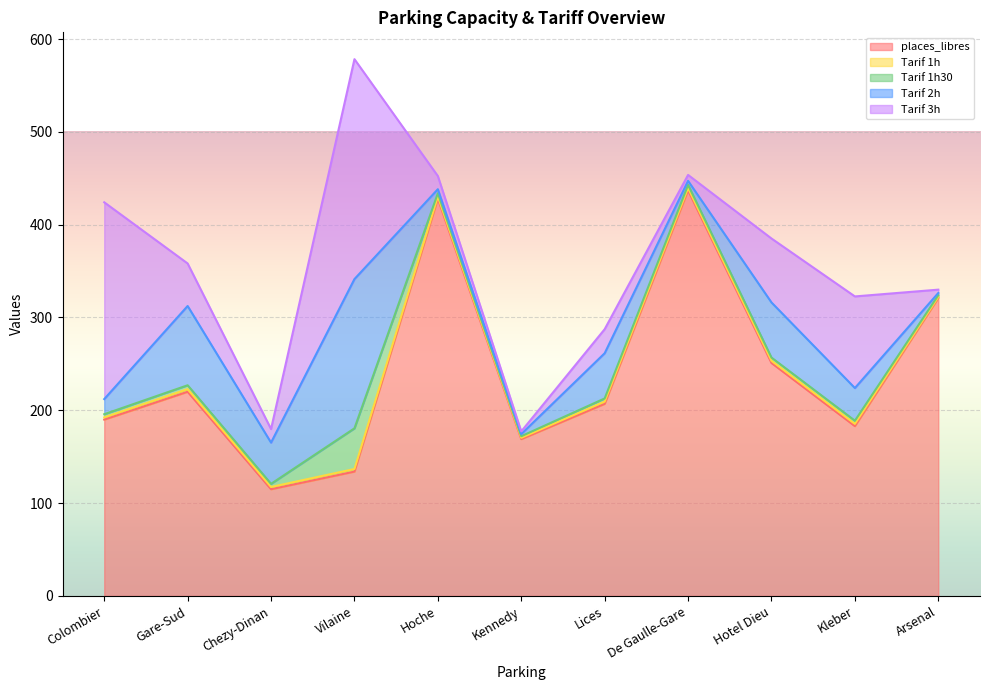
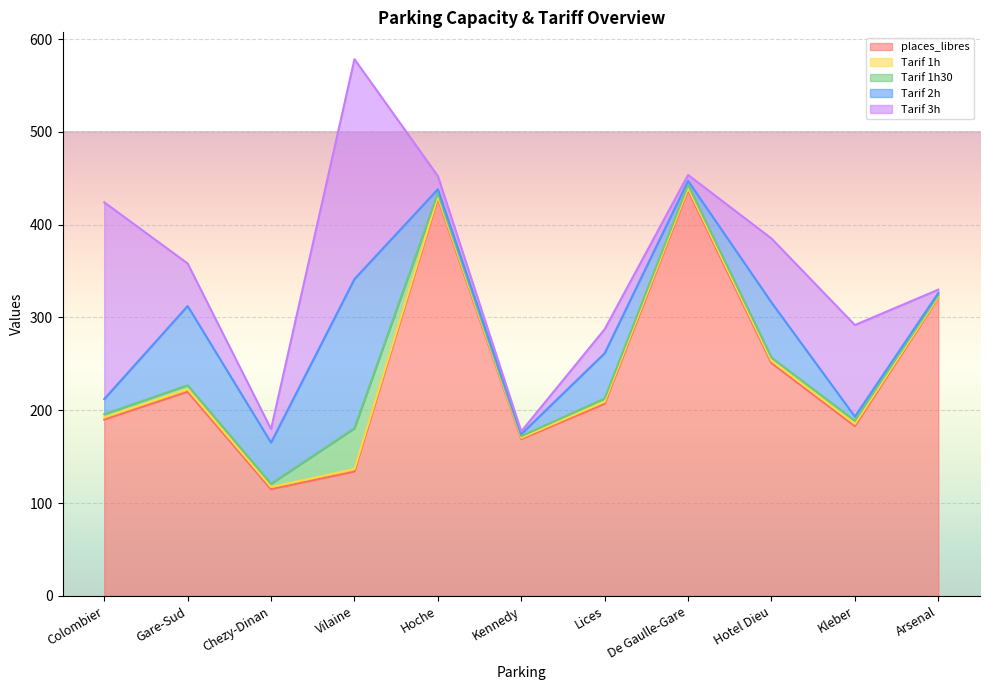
Tarif 2h, Kleber: 40 -> 0
